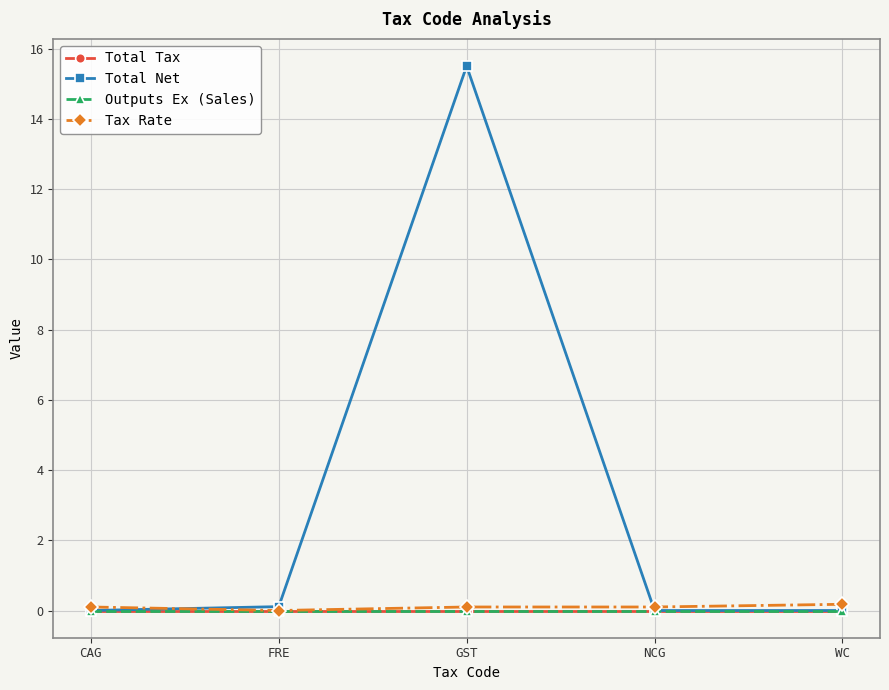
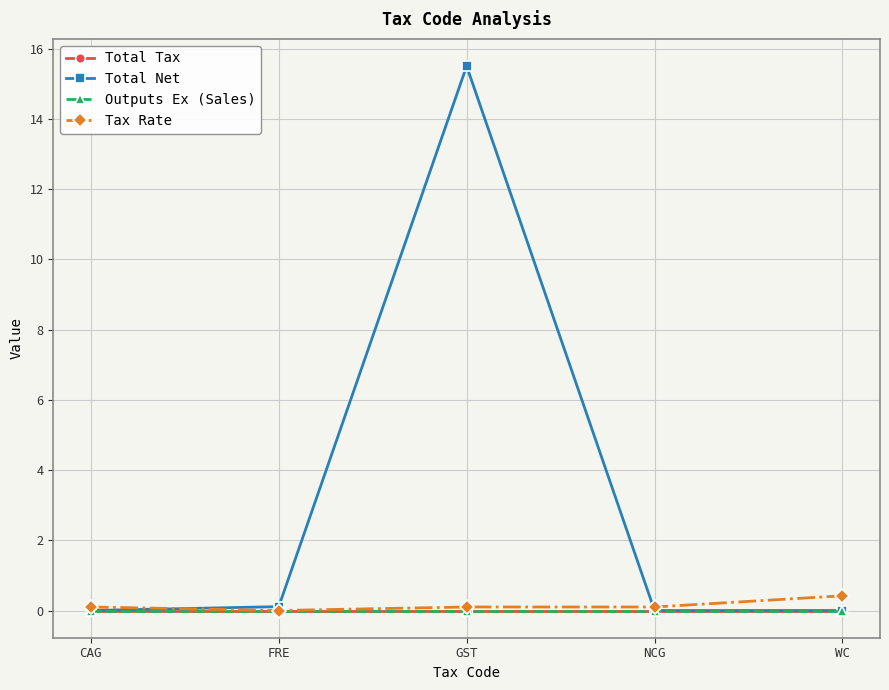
Tax Rate, WC: 0.2 -> 0.4
